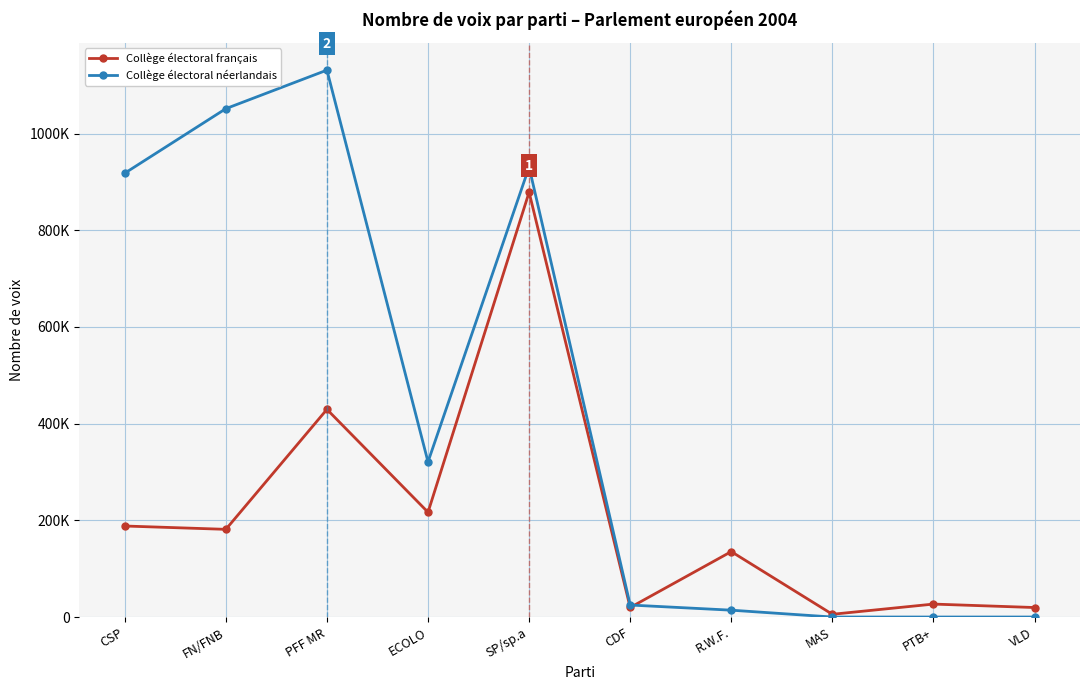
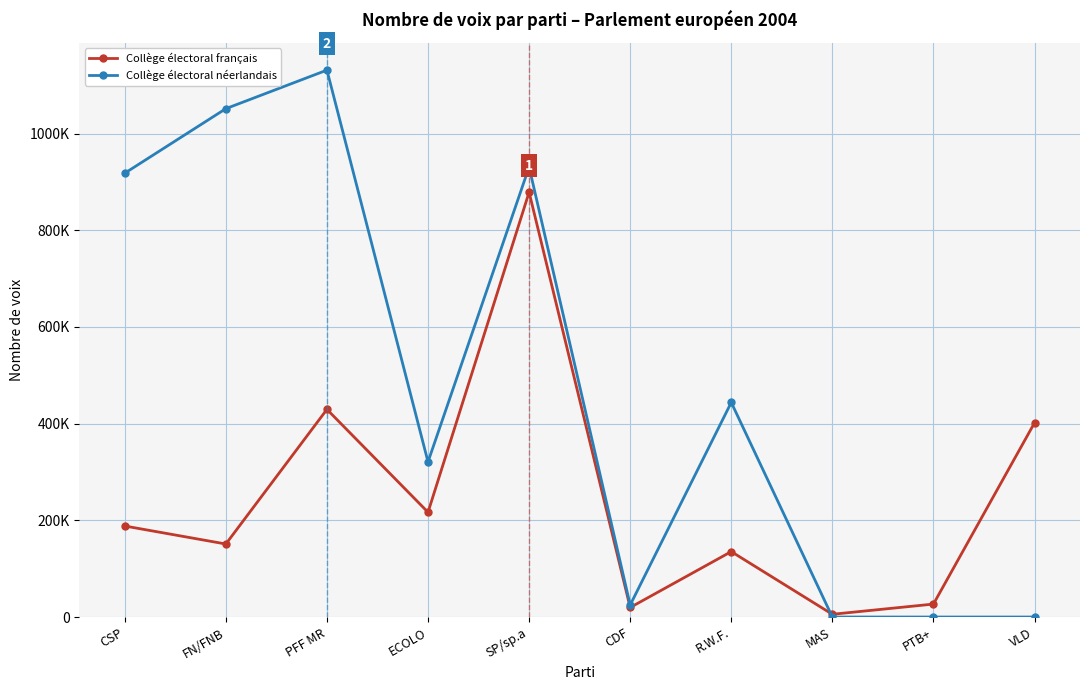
Collège électoral français, FN/FNB: 180000 -> 150000
Collège électoral néerlandais, R.W.F.: 10000 -> 440000
Collège électoral français, VLD: 20000 -> 400000
